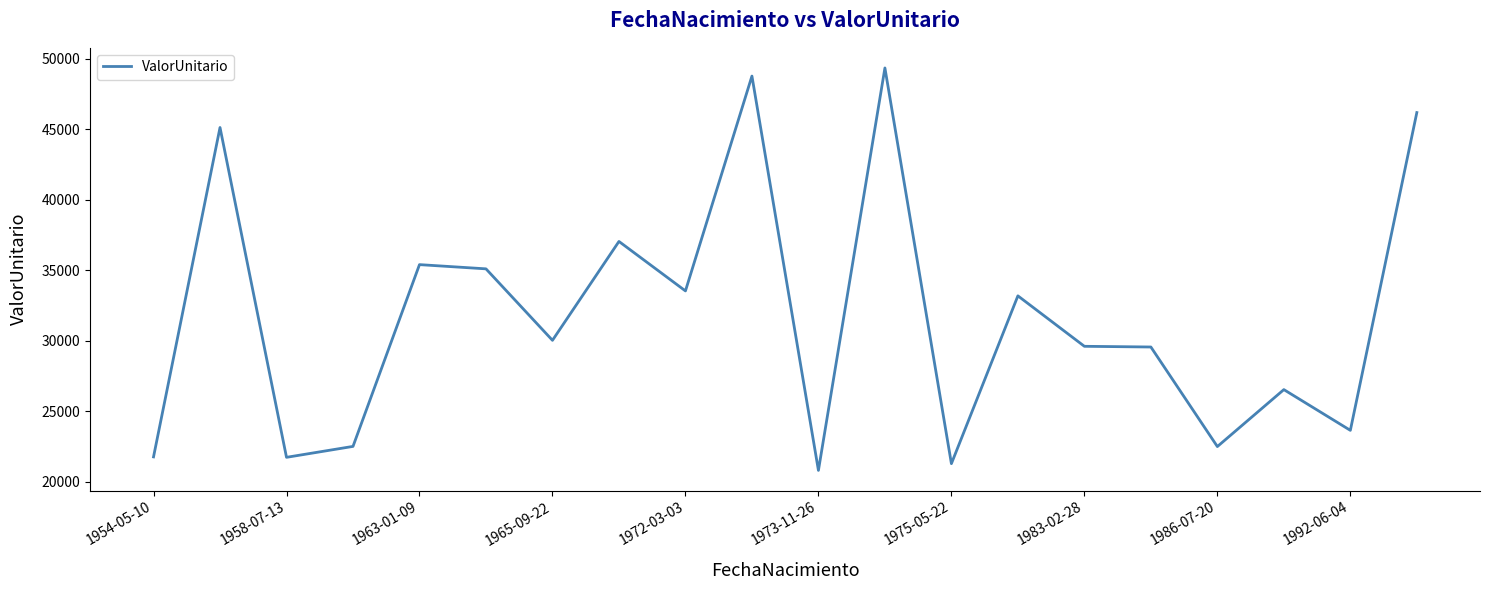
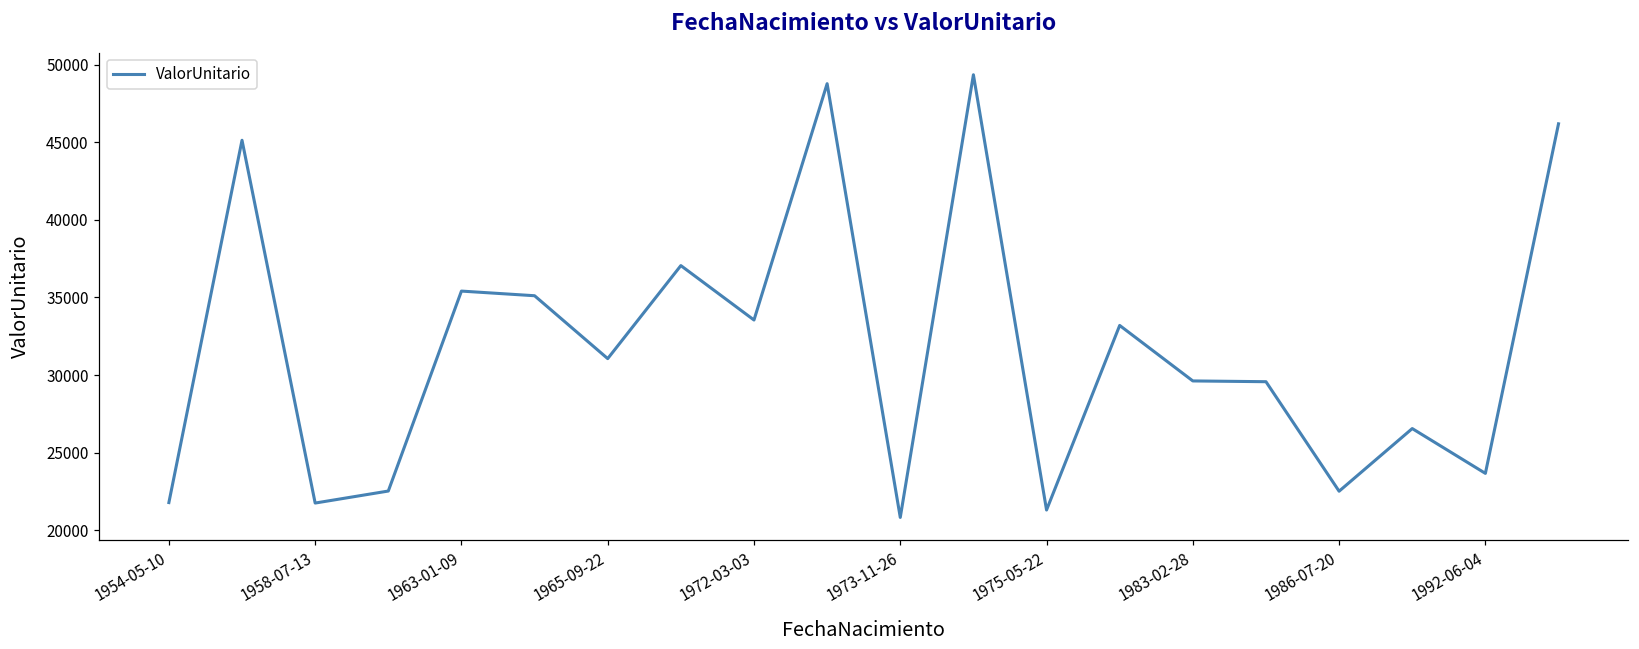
1965-09-22: 30000 -> 31100
